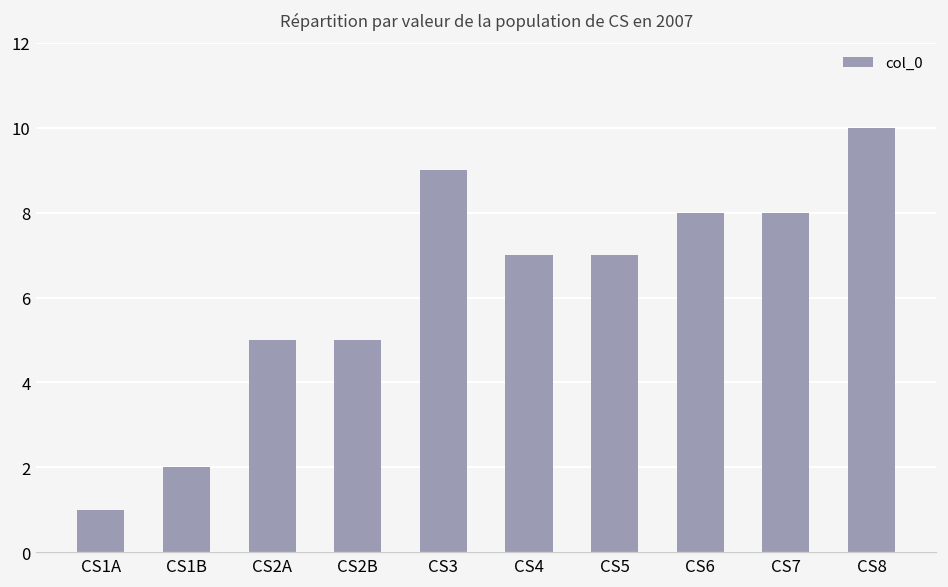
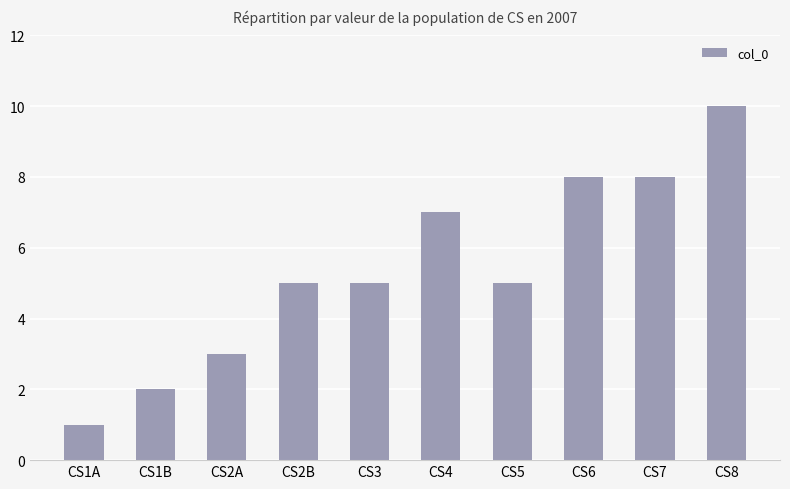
CS2A: 5 -> 3
CS3: 9 -> 5
CS5: 7 -> 5
